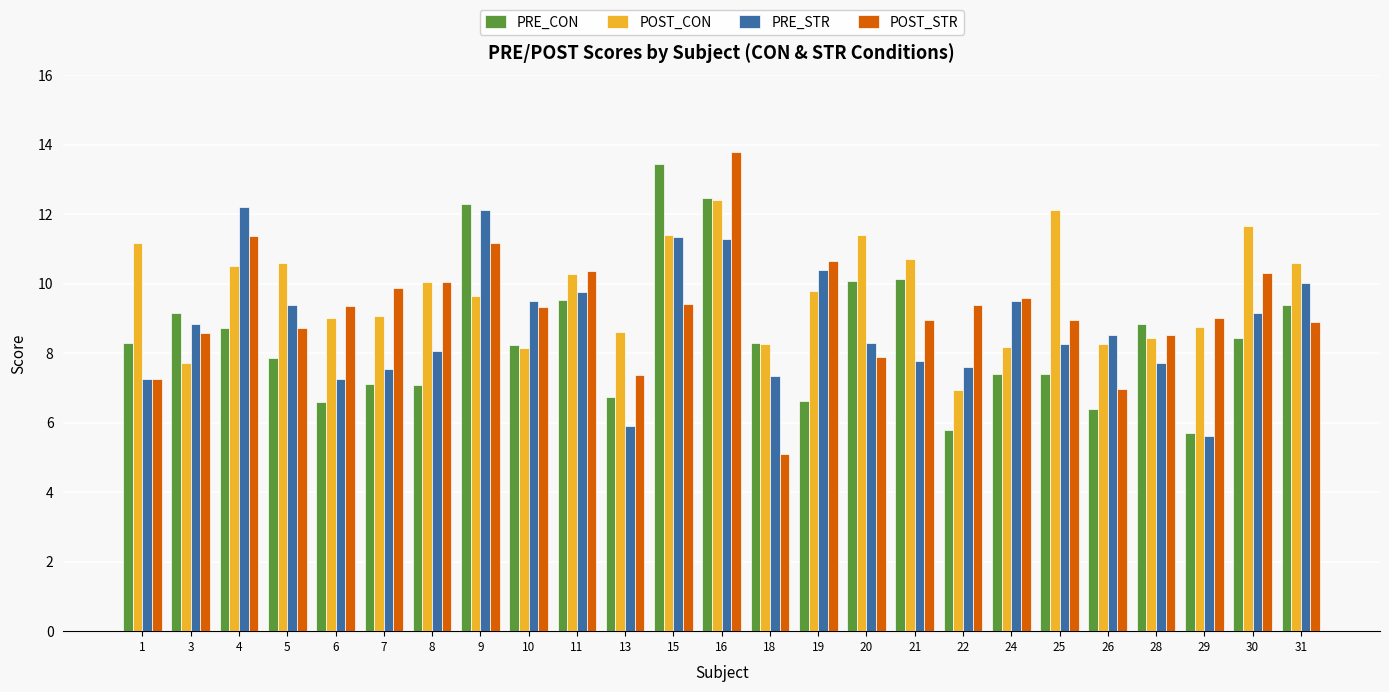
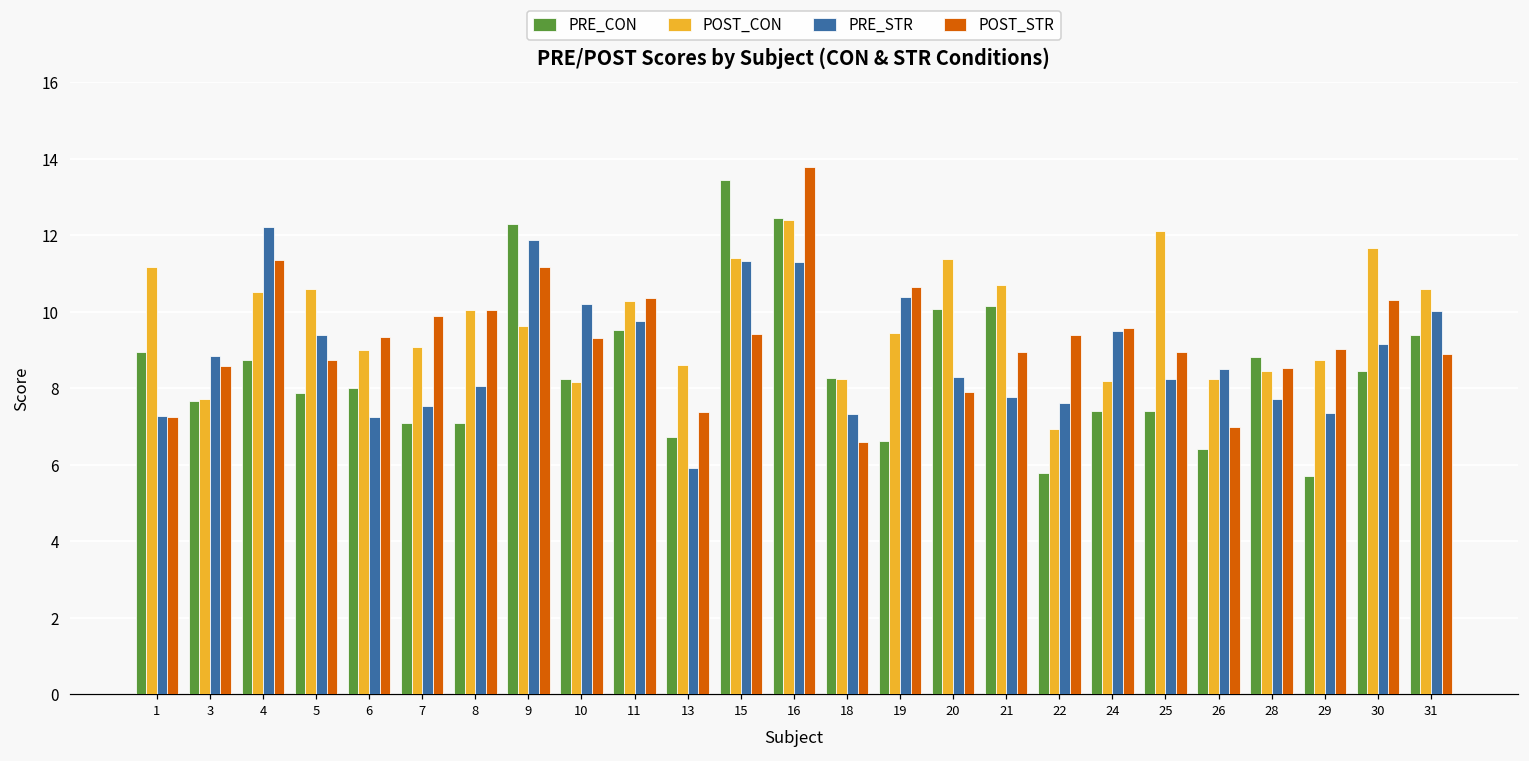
PRE_CON, 1: 8.3 -> 8.9
PRE_CON, 3: 9.2 -> 7.7
PRE_CON, 6: 6.6 -> 8.0
PRE_STR, 9: 12.1 -> 11.9
PRE_STR, 10: 9.5 -> 10.2
POST_STR, 18: 5.1 -> 6.6
POST_CON, 19: 9.8 -> 9.4
PRE_STR, 29: 5.6 -> 7.4
